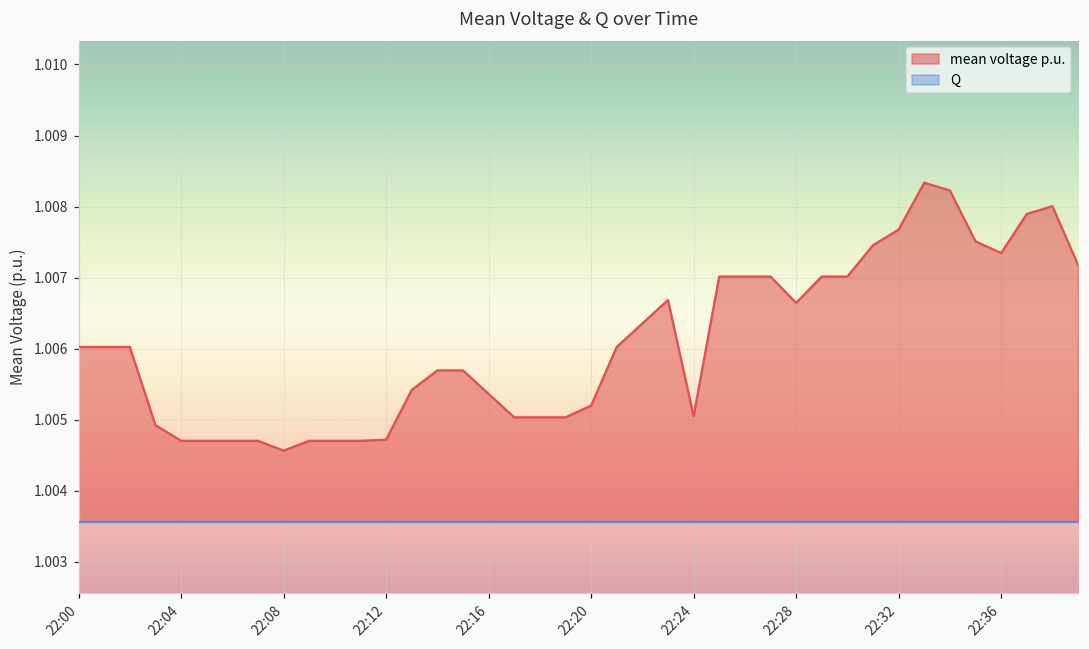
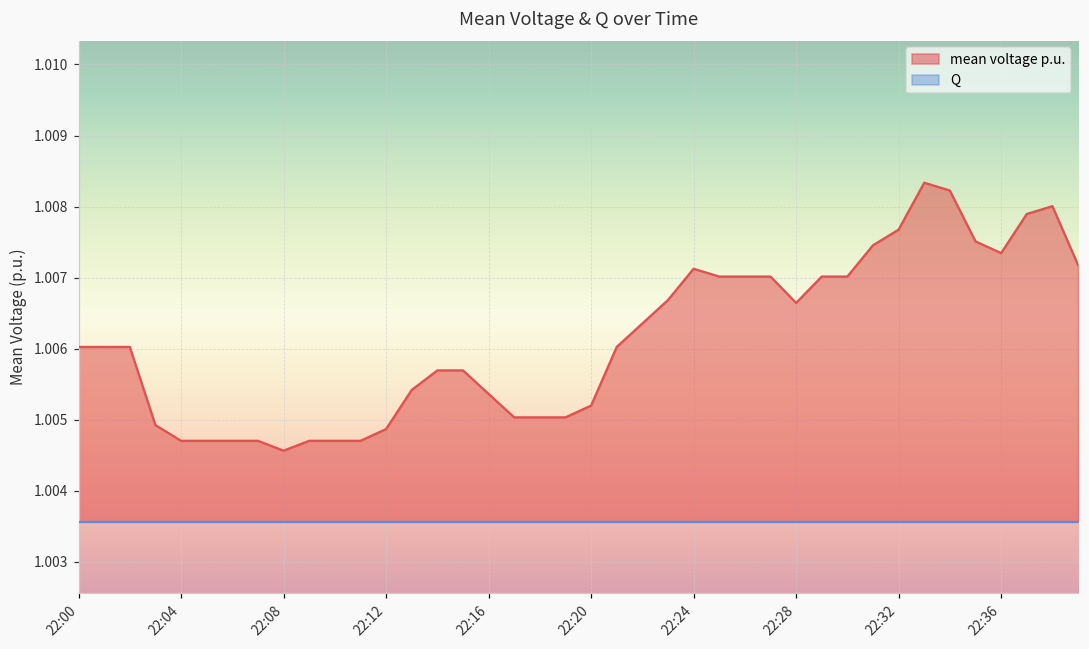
mean voltage p.u., 22:12: 1.0047 -> 1.0049
mean voltage p.u., 22:24: 1.0051 -> 1.0071
